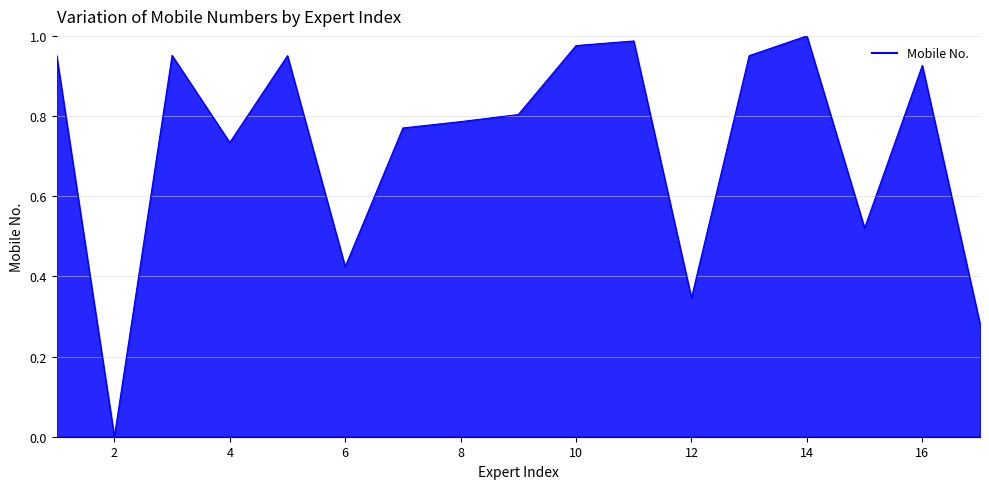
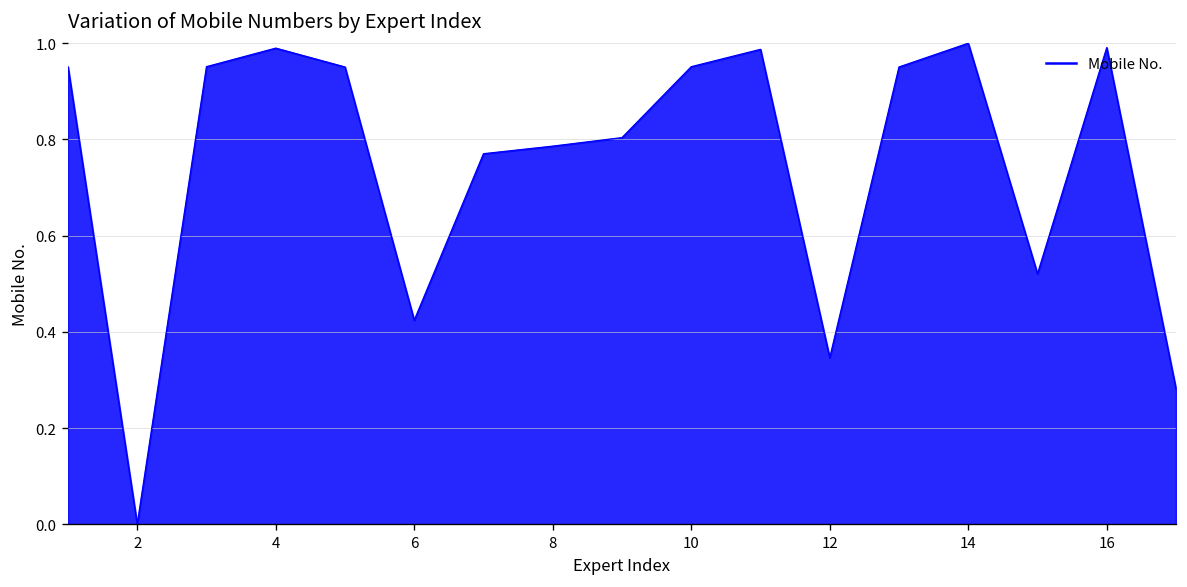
4: 0.73 -> 0.99
10: 0.98 -> 0.95
16: 0.93 -> 0.99
